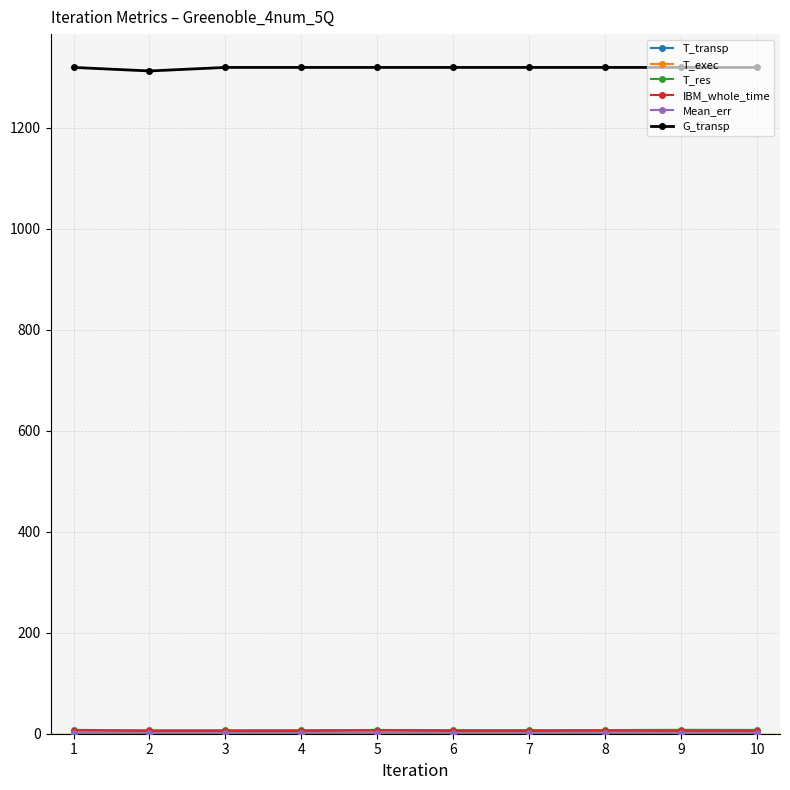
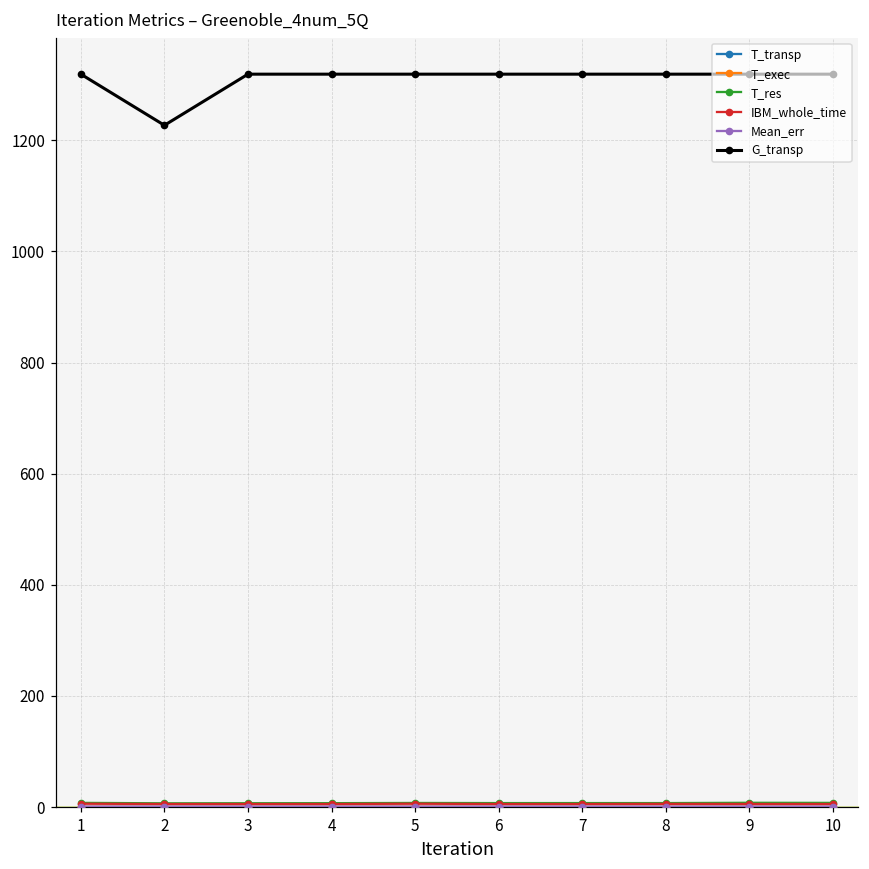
G_transp, 2: 1310 -> 1230
